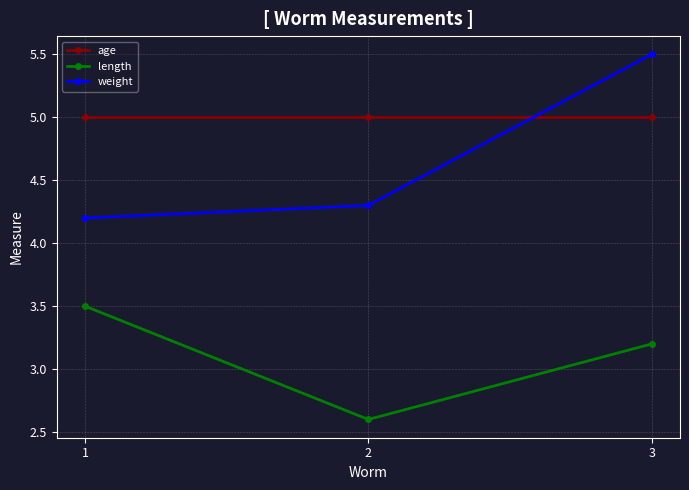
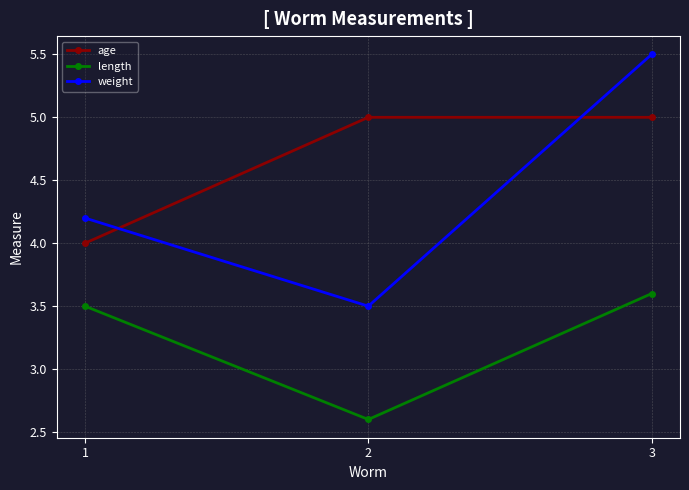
age, 1: 5 -> 4
weight, 2: 4.3 -> 3.5
length, 3: 3.2 -> 3.6
